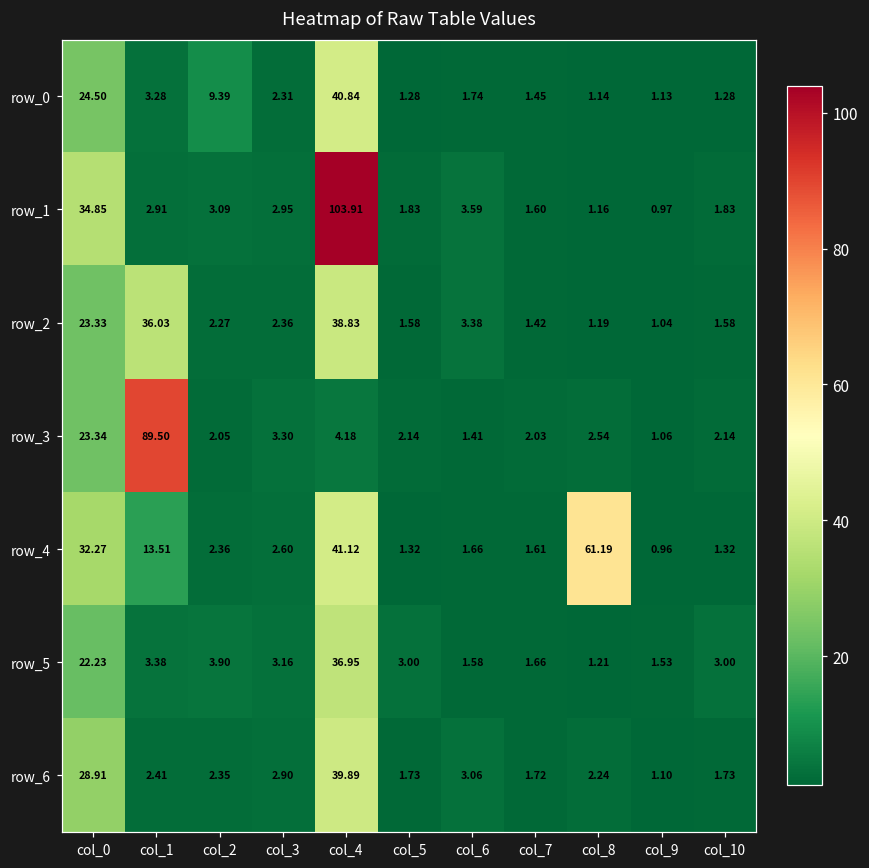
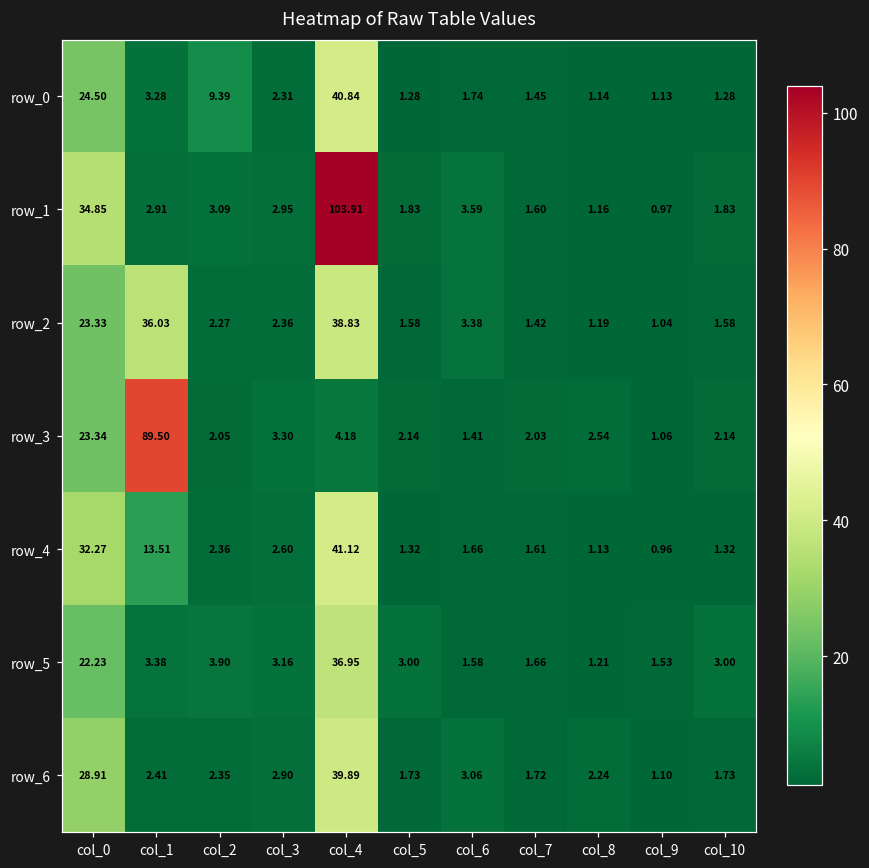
row_4, col_8: 61.19 -> 1.13
